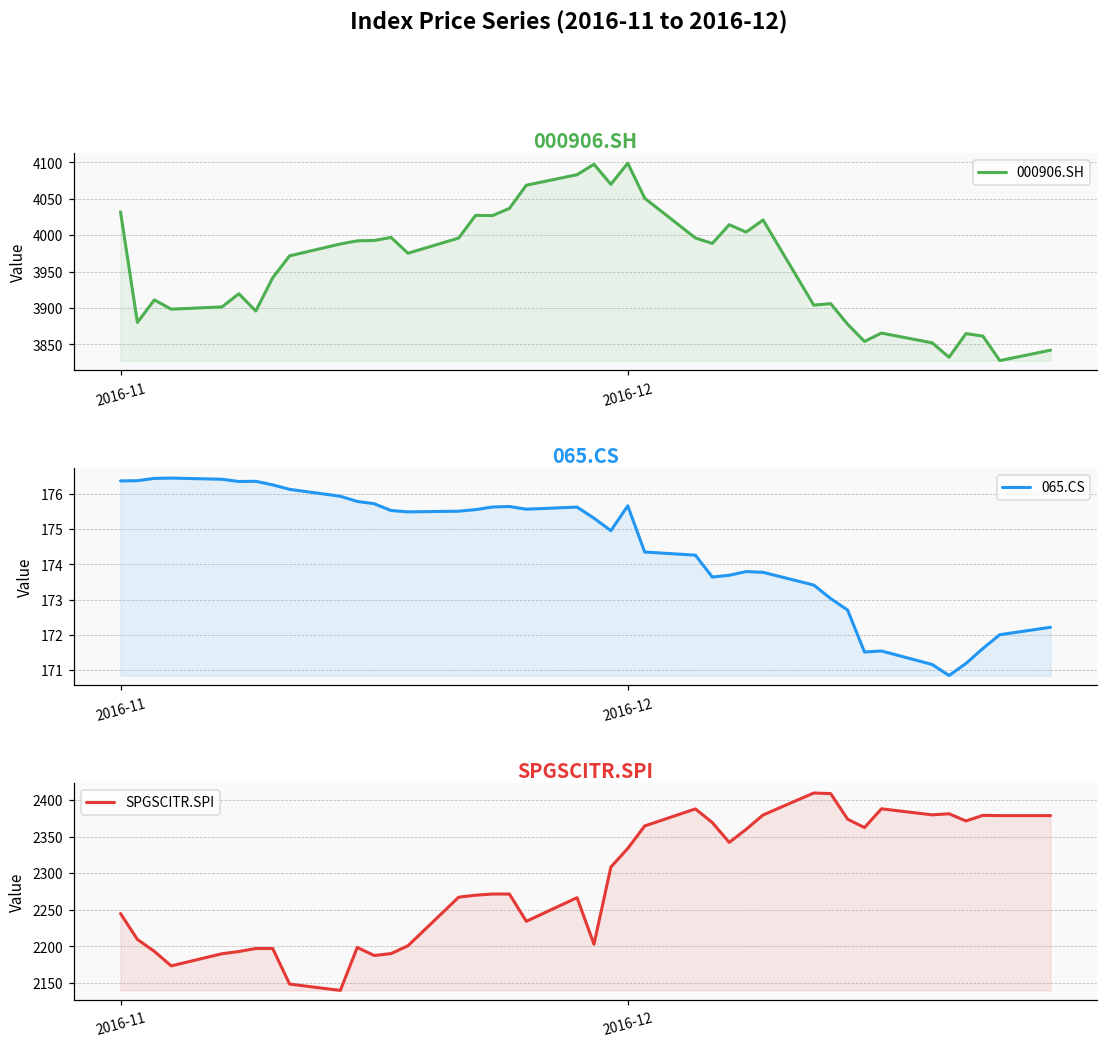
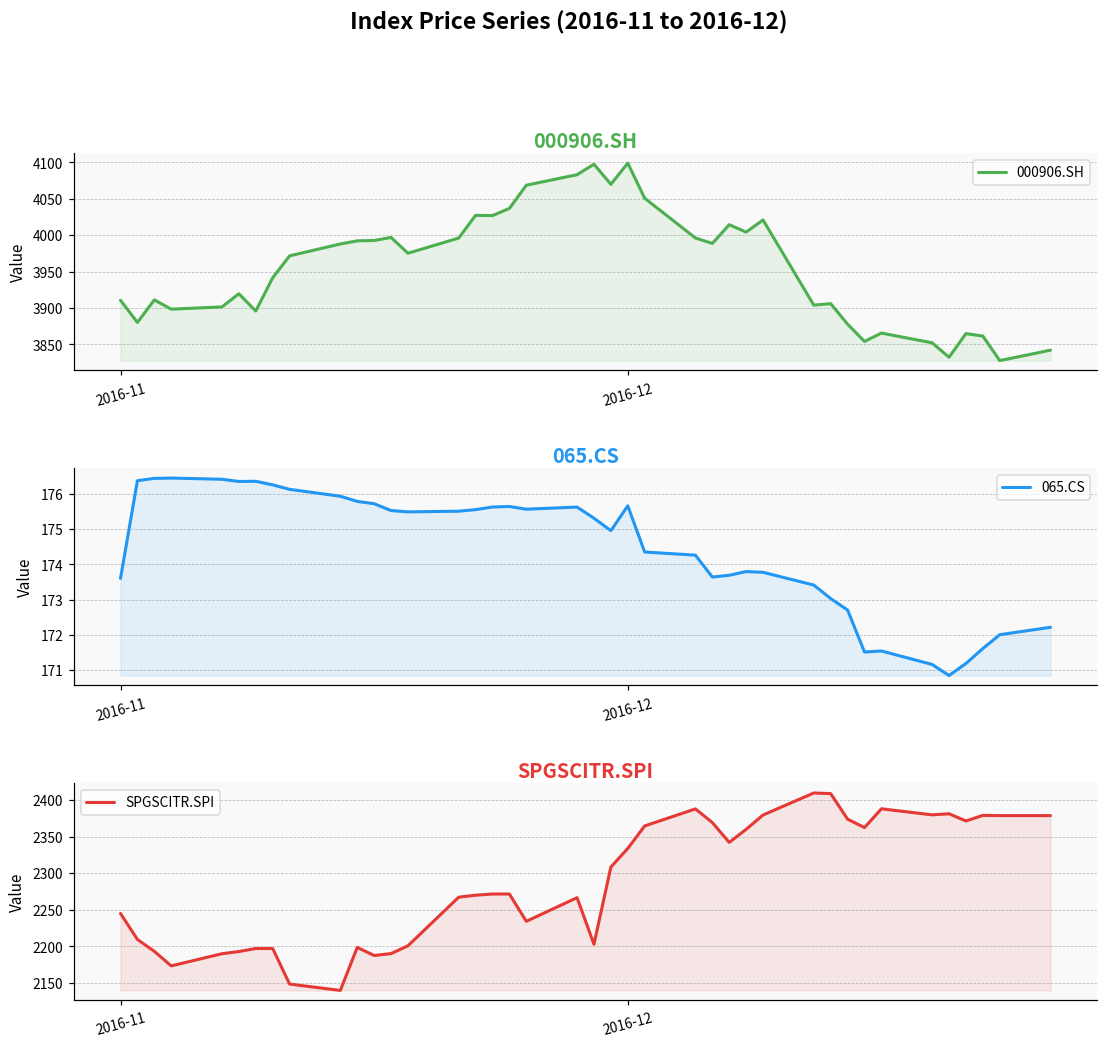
000906.SH, 2016-11: 4030 -> 3910
065.CS, 2016-11: 176.4 -> 173.6
